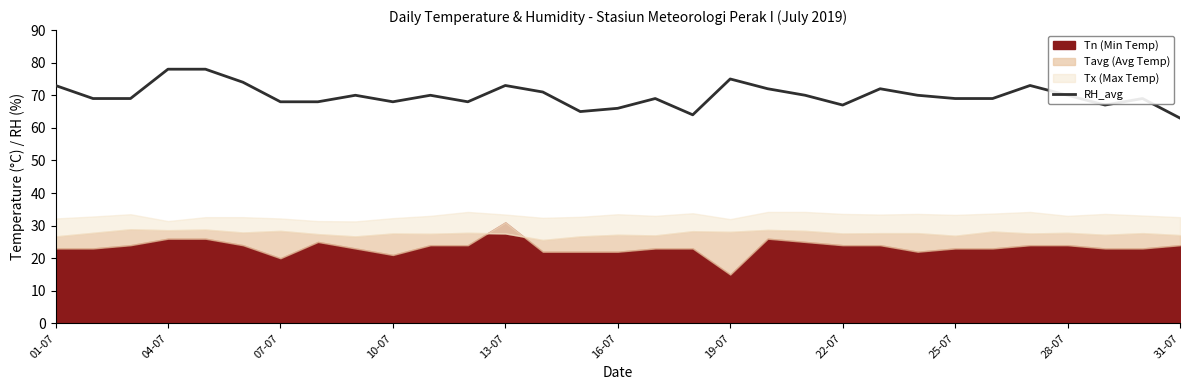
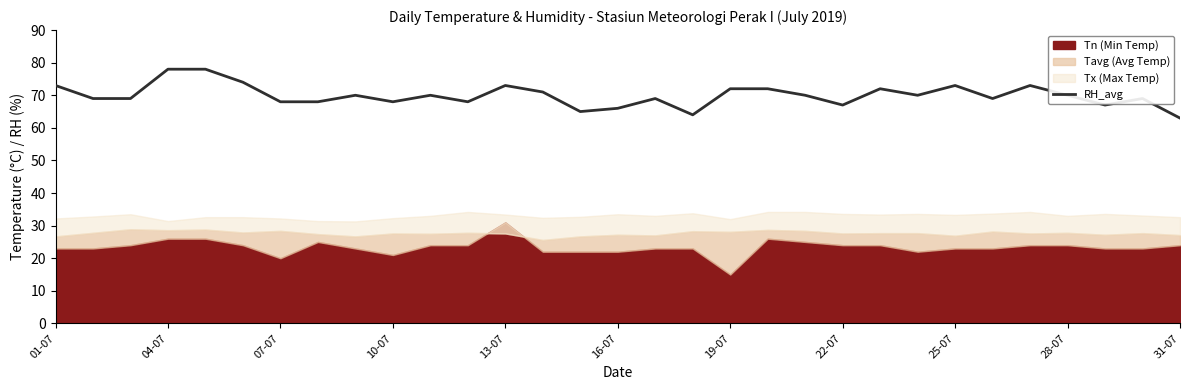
RH_avg, 19-07: 75 -> 72
RH_avg, 25-07: 69 -> 73
